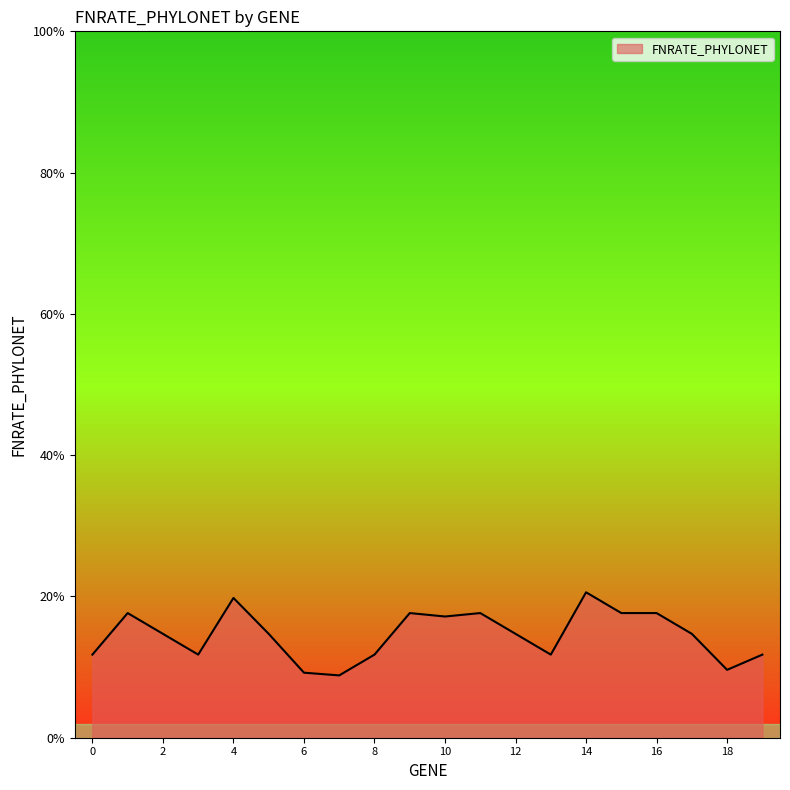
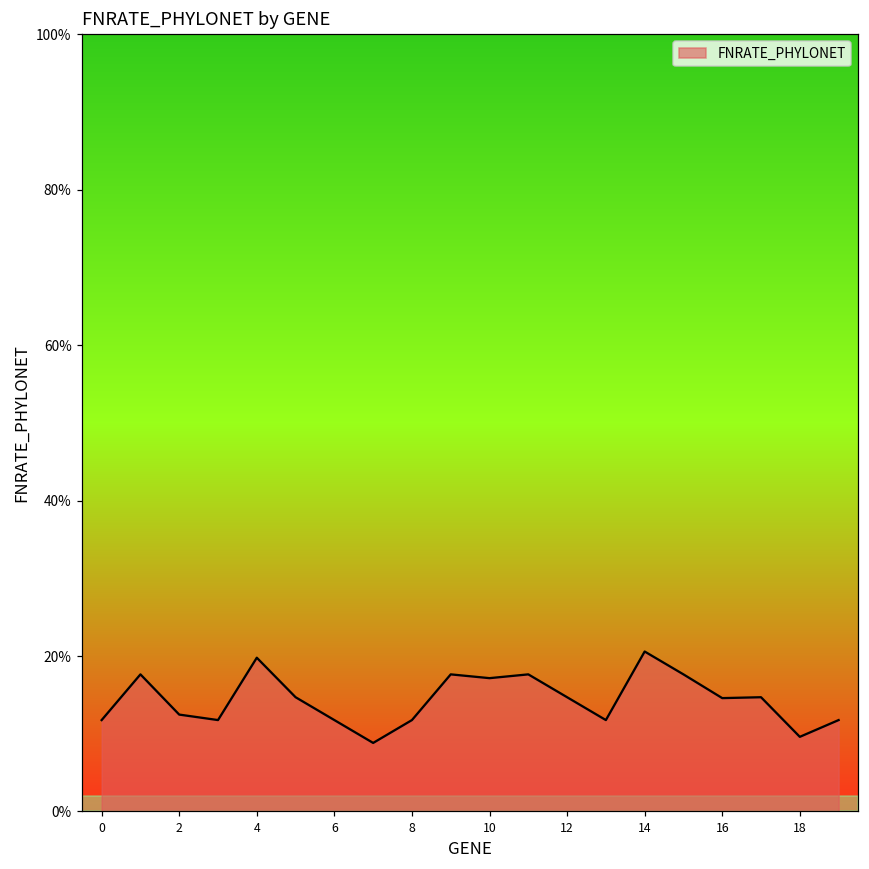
2: 15% -> 12%
6: 9% -> 12%
16: 18% -> 15%
